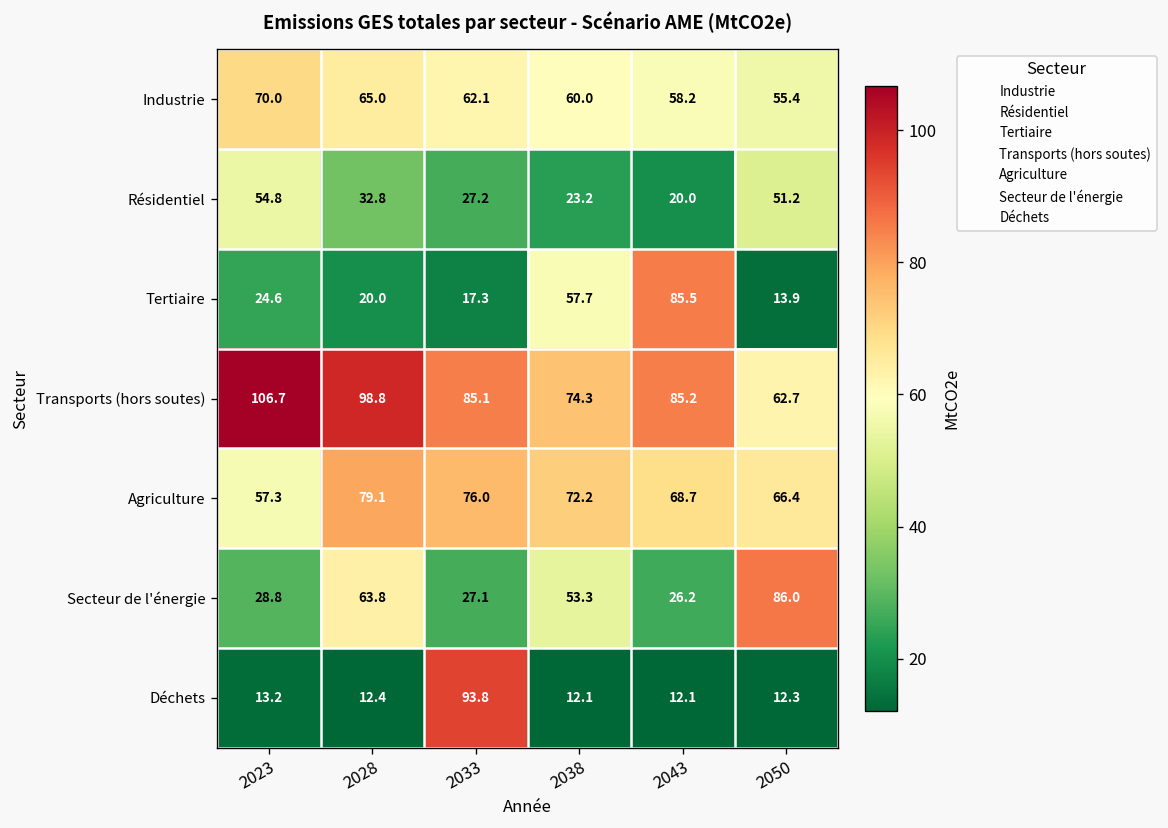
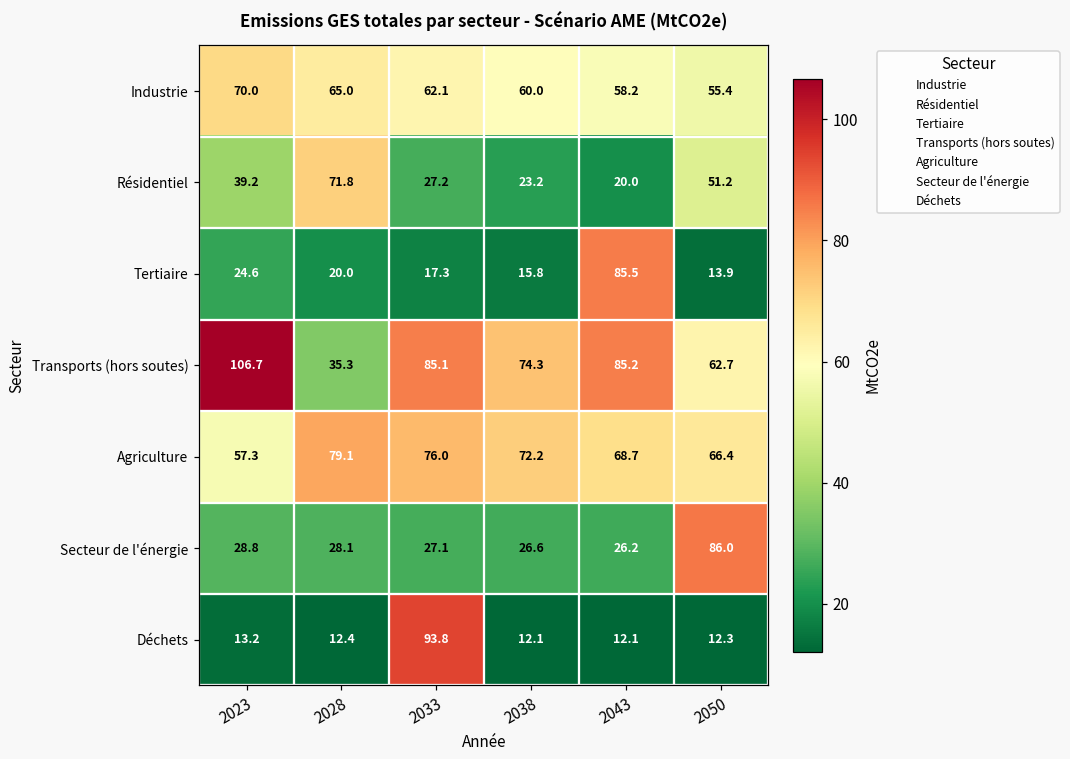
Résidentiel, 2023: 54.8 -> 39.2
Résidentiel, 2028: 32.8 -> 71.8
Tertiaire, 2038: 57.7 -> 15.8
Transports (hors soutes), 2028: 98.8 -> 35.3
Secteur de l'énergie, 2028: 63.8 -> 28.1
Secteur de l'énergie, 2038: 53.3 -> 26.6
